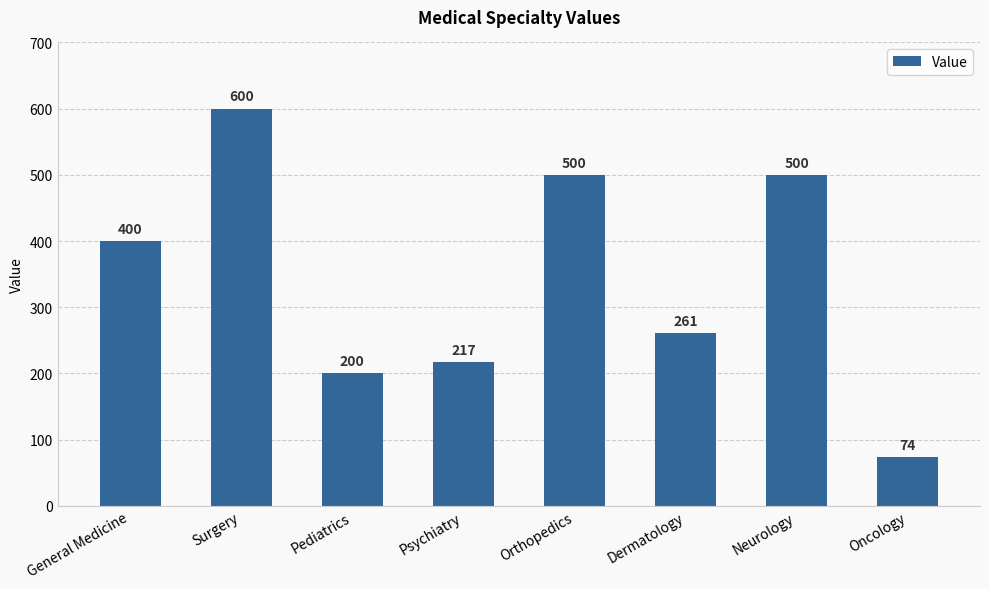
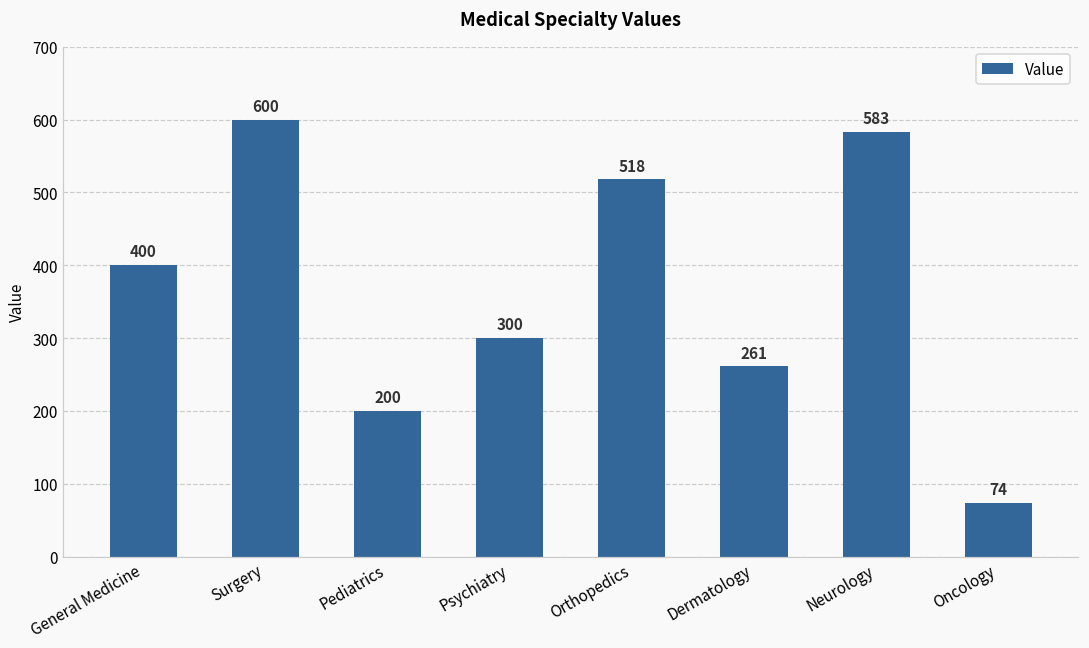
Psychiatry: 217 -> 300
Orthopedics: 500 -> 518
Neurology: 500 -> 583
